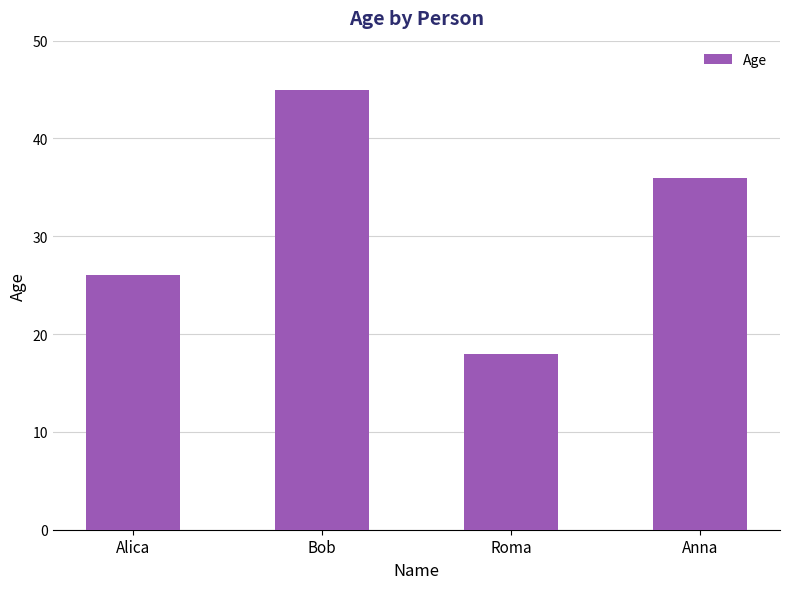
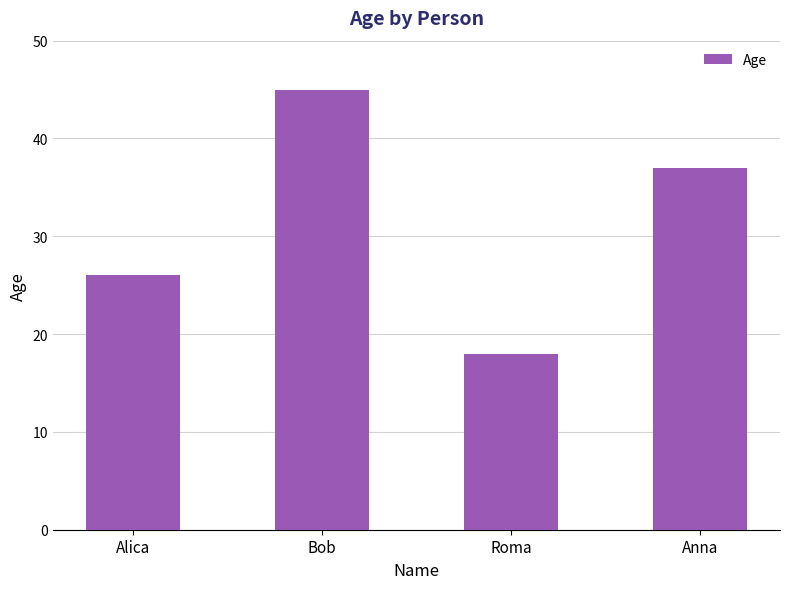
Anna: 36 -> 37
